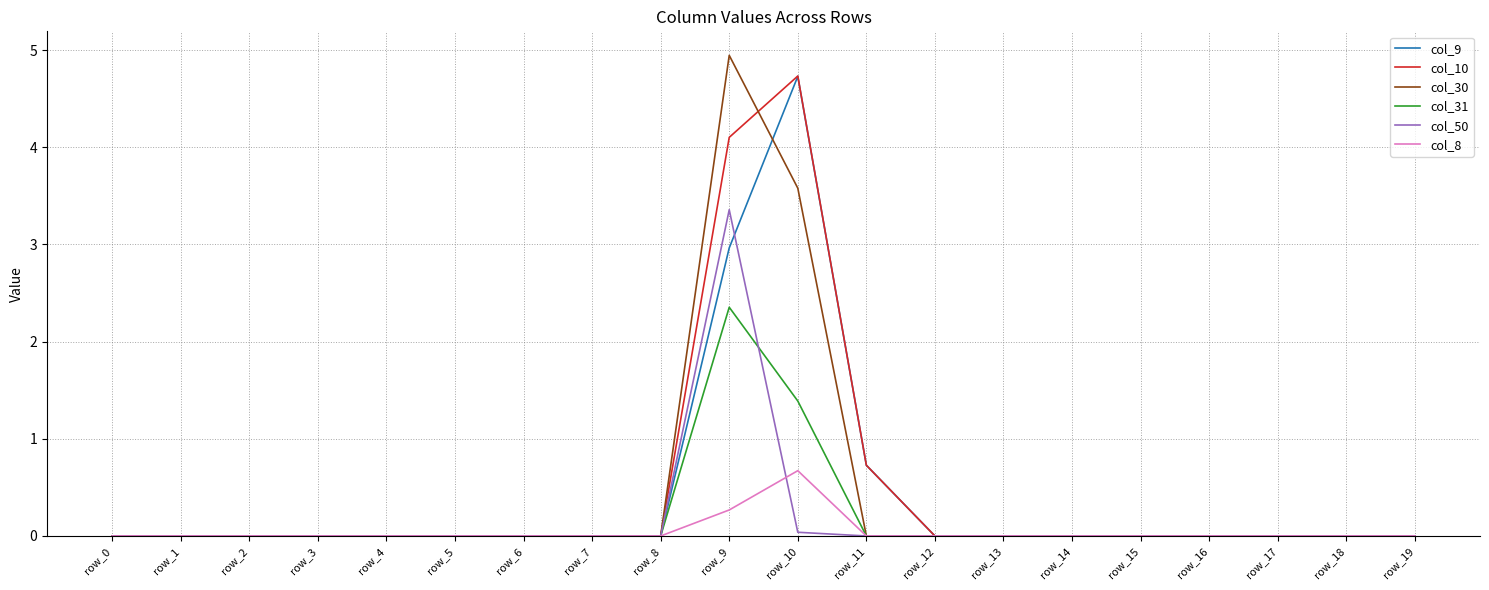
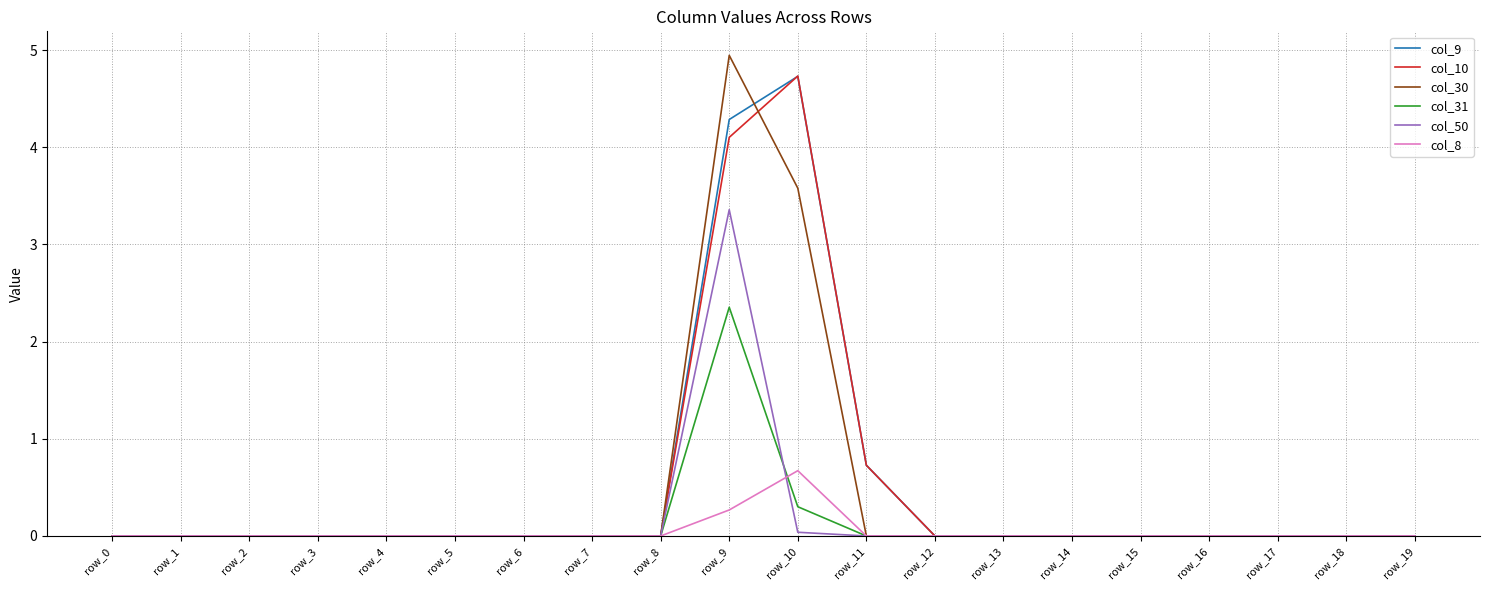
col_9, row_9: 3.0 -> 4.3
col_31, row_10: 1.4 -> 0.3
